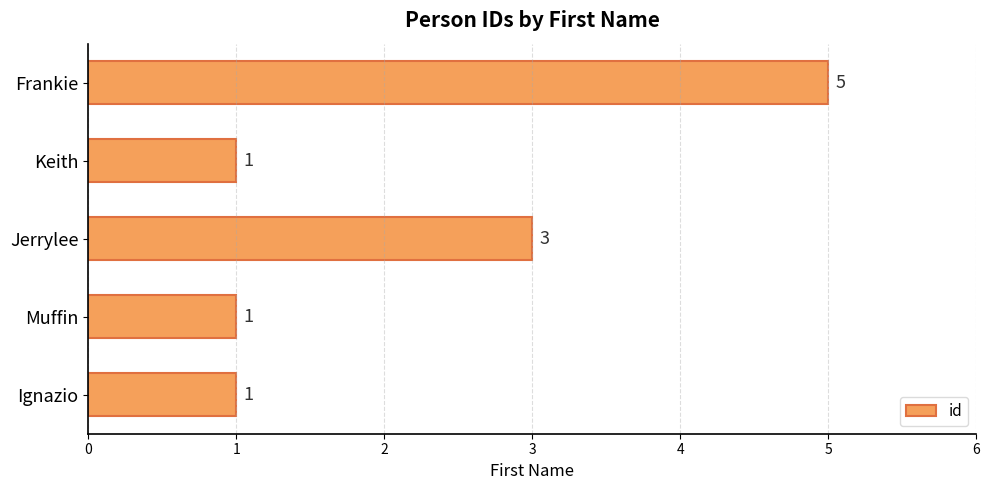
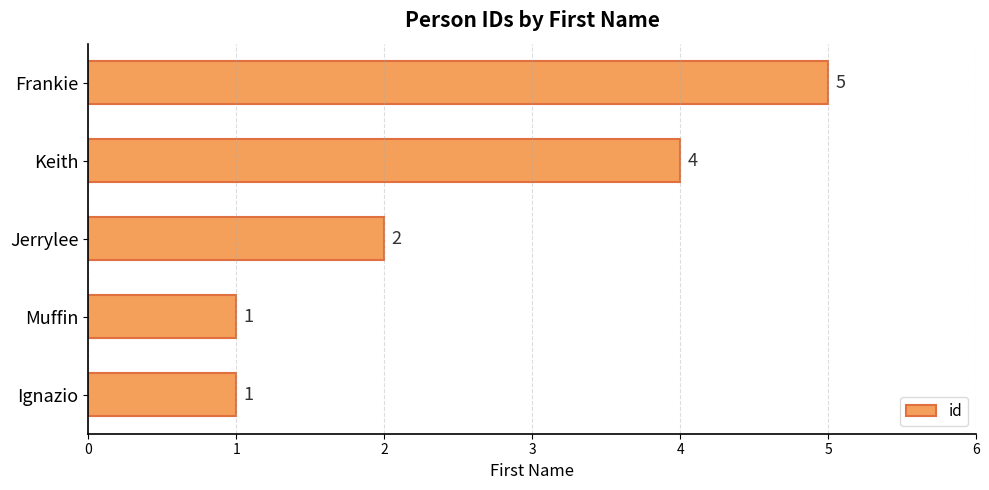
Keith: 1 -> 4
Jerrylee: 3 -> 2
